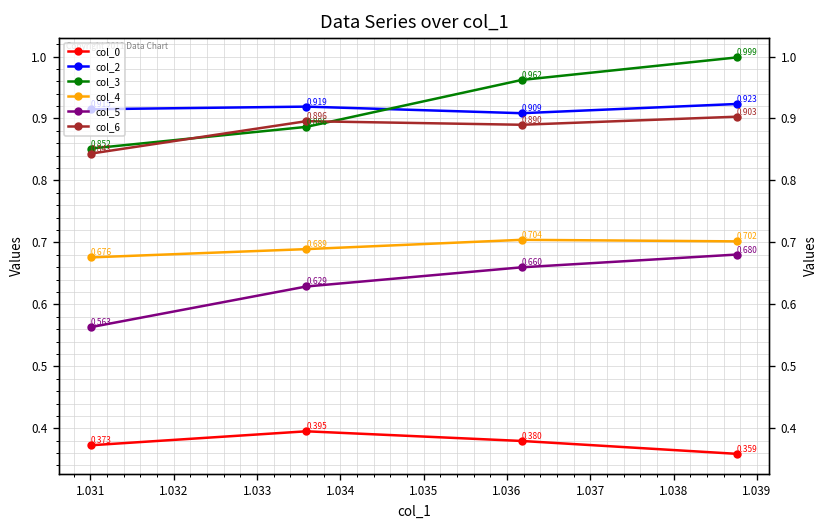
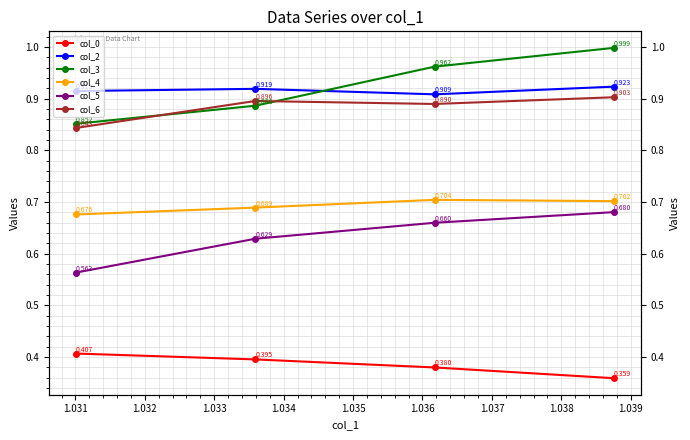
col_0, 1.031: 0.373 -> 0.407
